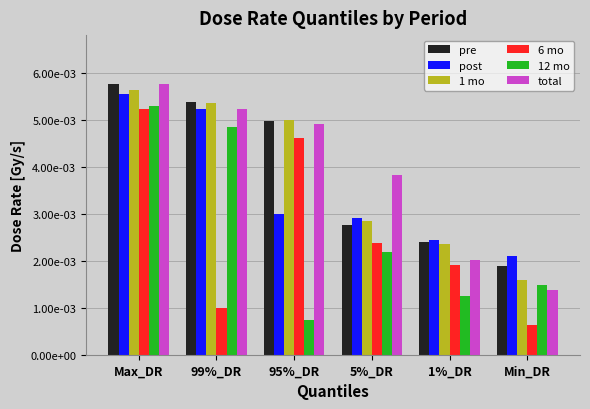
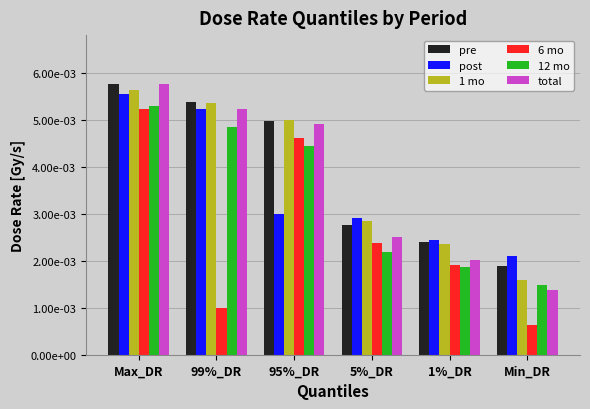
12 mo, 95%_DR: 0.0007 -> 0.0044
total, 5%_DR: 0.0038 -> 0.0025
12 mo, 1%_DR: 0.0013 -> 0.0019
